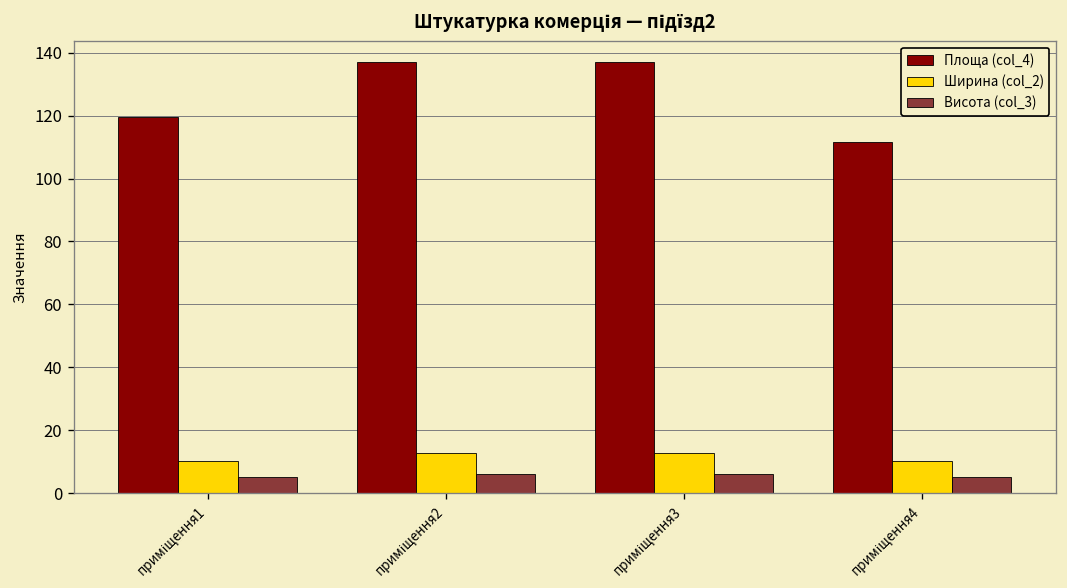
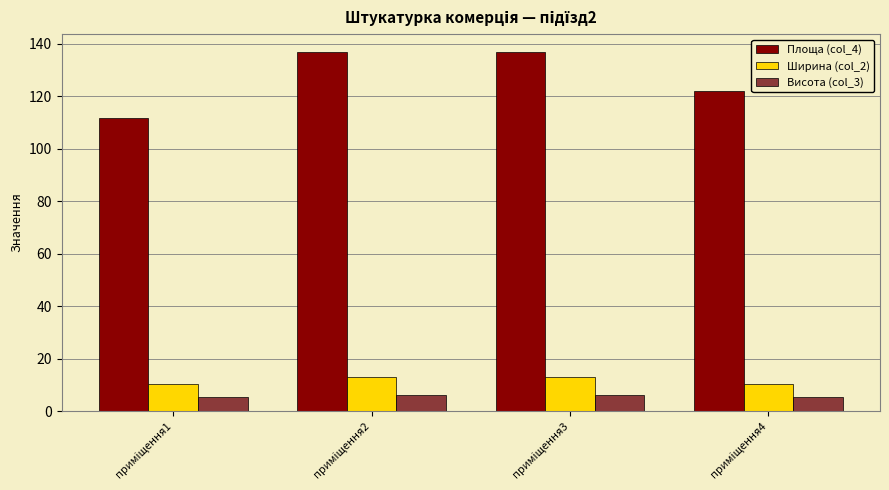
Площа (col_4), приміщення1: 120 -> 112
Площа (col_4), приміщення4: 112 -> 122
